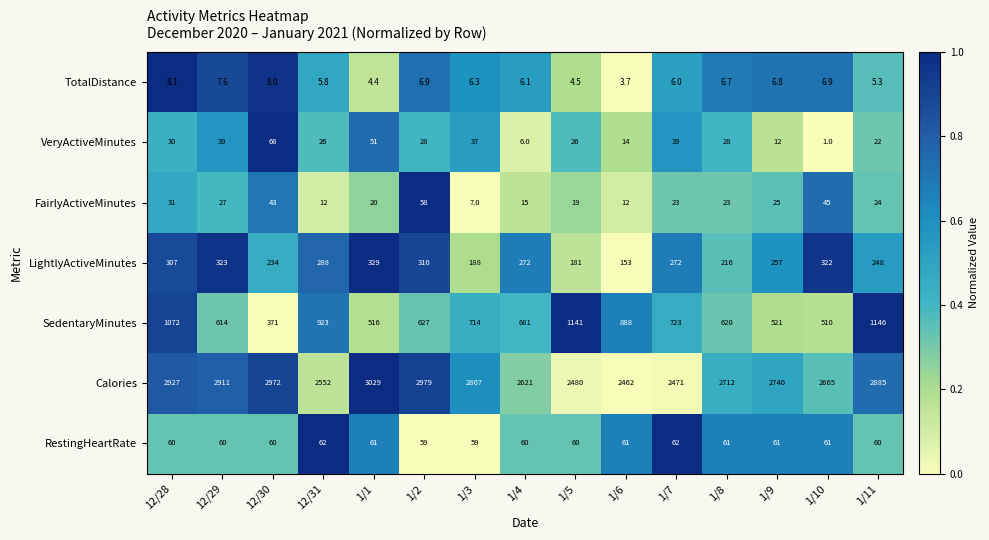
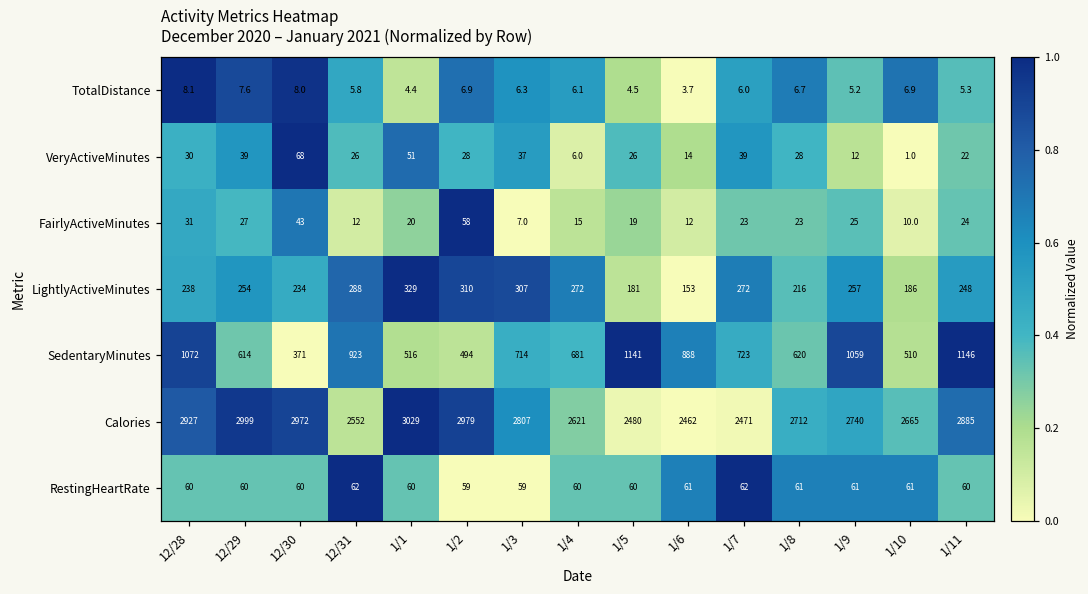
TotalDistance, 1/9: 6.8 -> 5.2
FairlyActiveMinutes, 1/10: 45 -> 10.0
LightlyActiveMinutes, 12/28: 307 -> 238
LightlyActiveMinutes, 12/29: 323 -> 254
LightlyActiveMinutes, 1/3: 188 -> 307
LightlyActiveMinutes, 1/10: 322 -> 186
SedentaryMinutes, 1/2: 627 -> 494
SedentaryMinutes, 1/9: 521 -> 1059
Calories, 12/29: 2911 -> 2999
RestingHeartRate, 1/1: 61 -> 60
